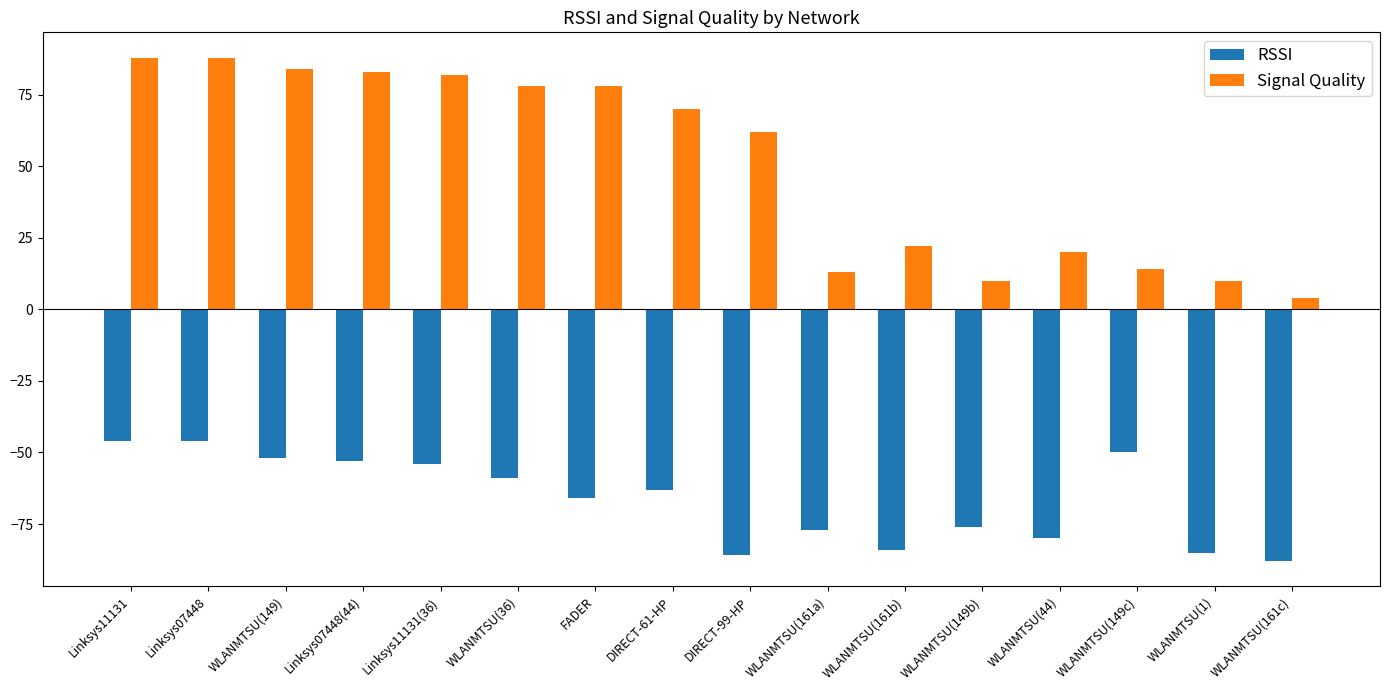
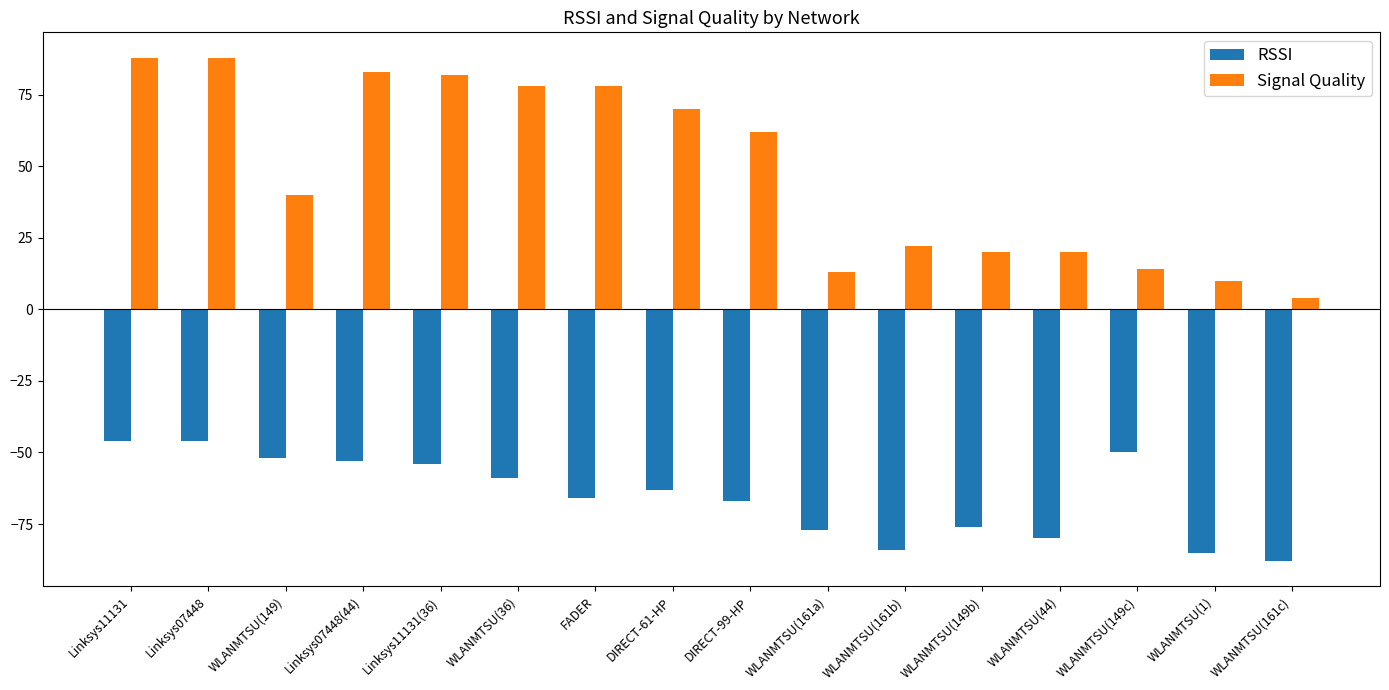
Signal Quality, WLANMTSU(149): 84 -> 40
RSSI, DIRECT-99-HP: -86 -> -67
Signal Quality, WLANMTSU(149b): 10 -> 20
